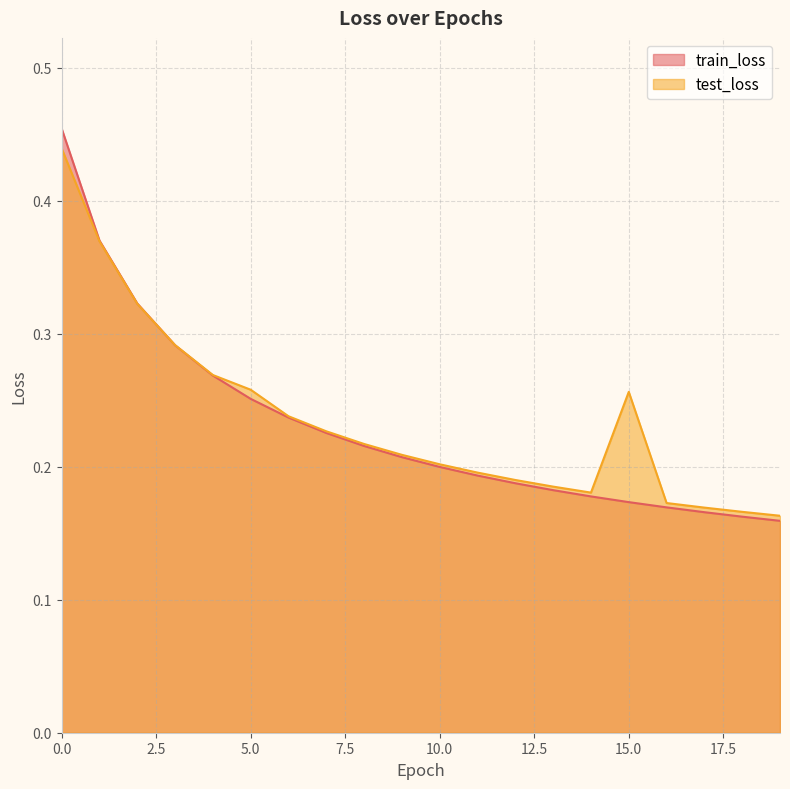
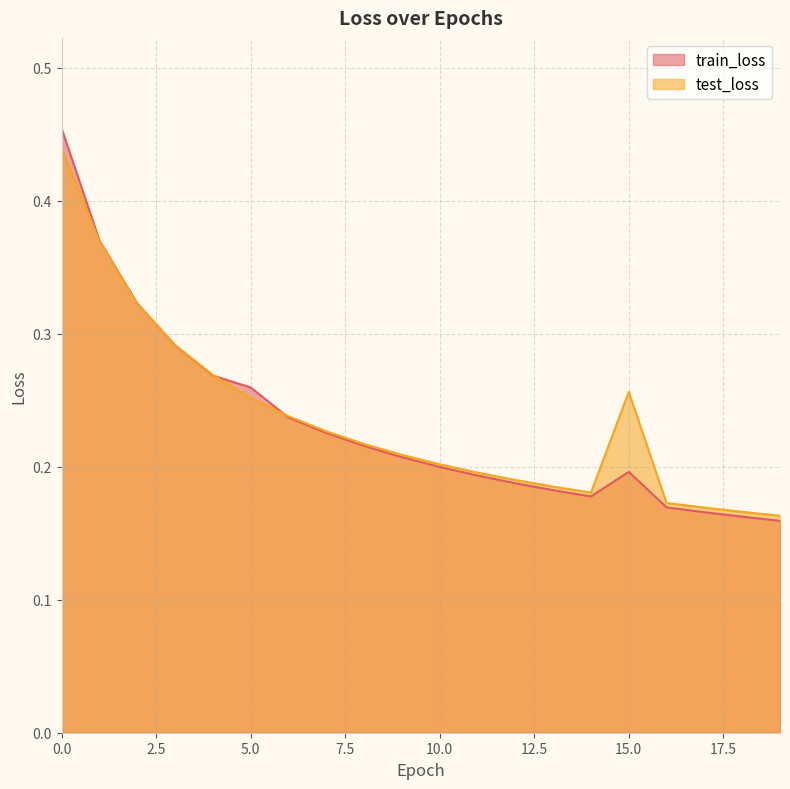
train_loss, 5.0: 0.251 -> 0.260
test_loss, 5.0: 0.258 -> 0.252
train_loss, 15.0: 0.173 -> 0.196
